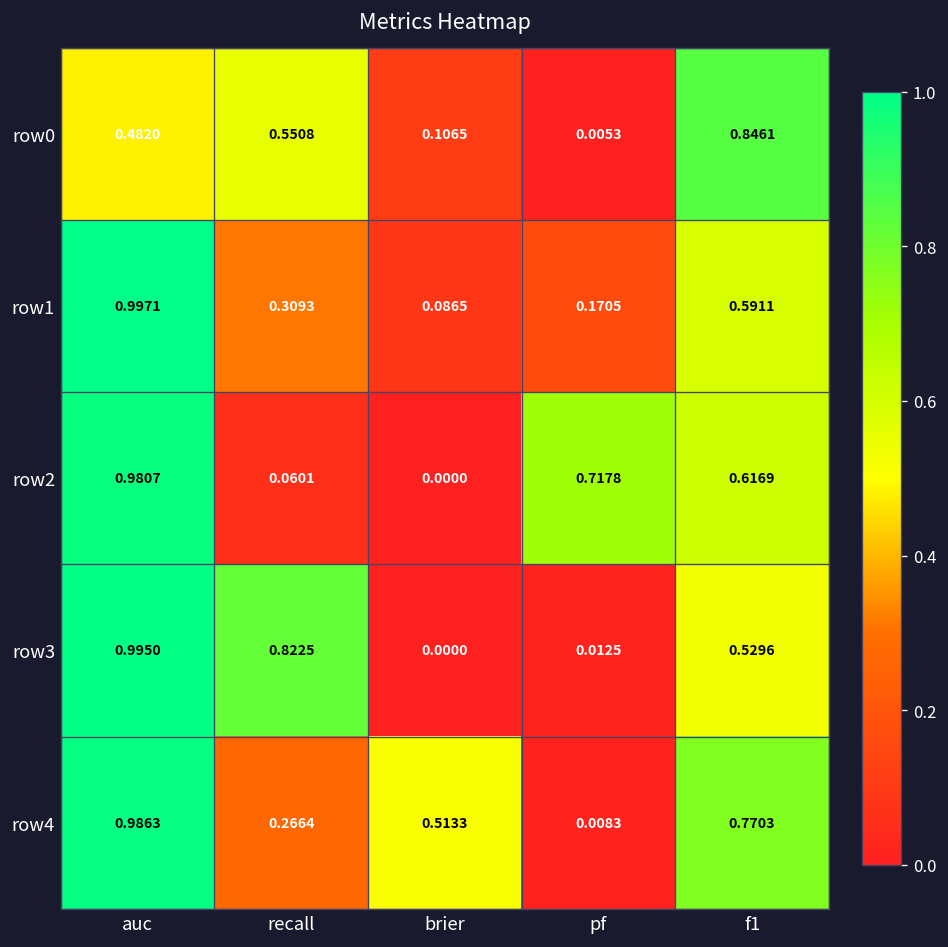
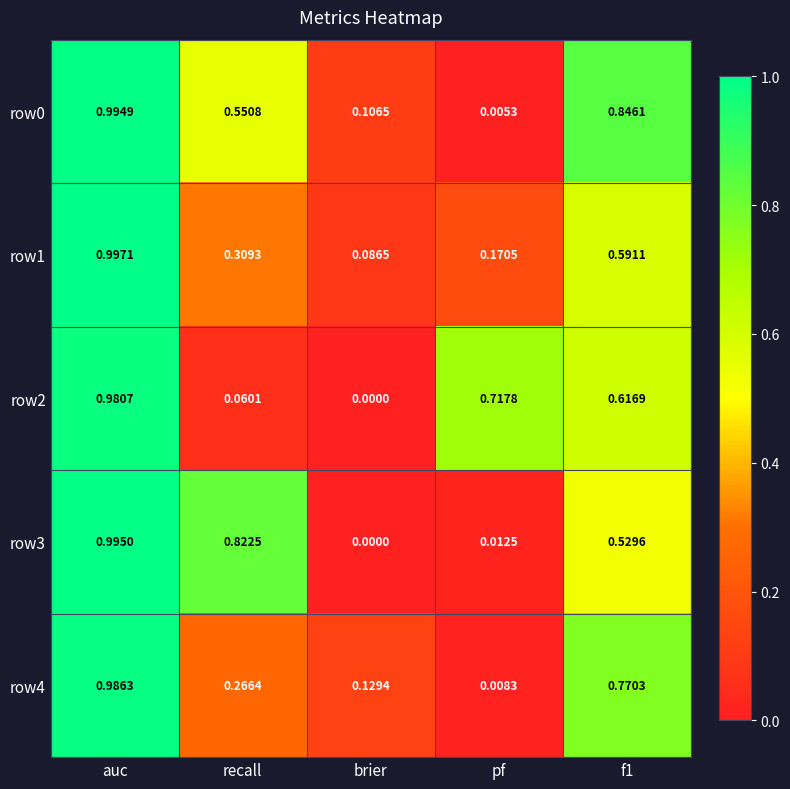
row0, auc: 0.4820 -> 0.9949
row4, brier: 0.5133 -> 0.1294
